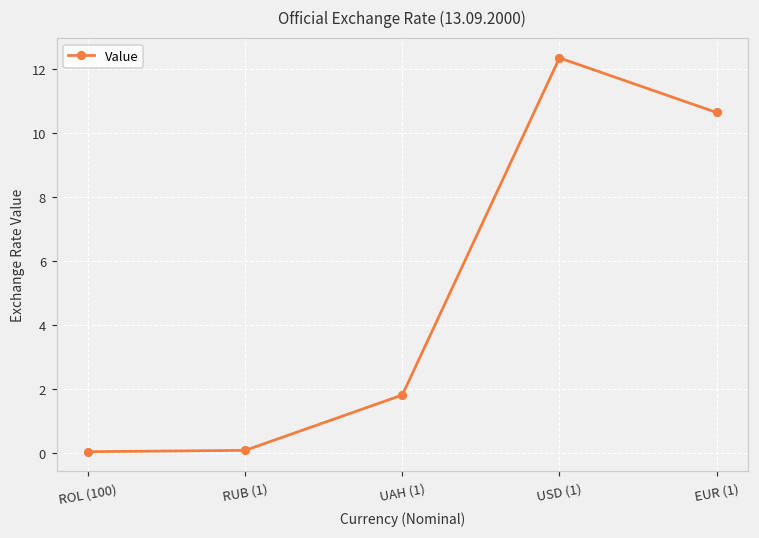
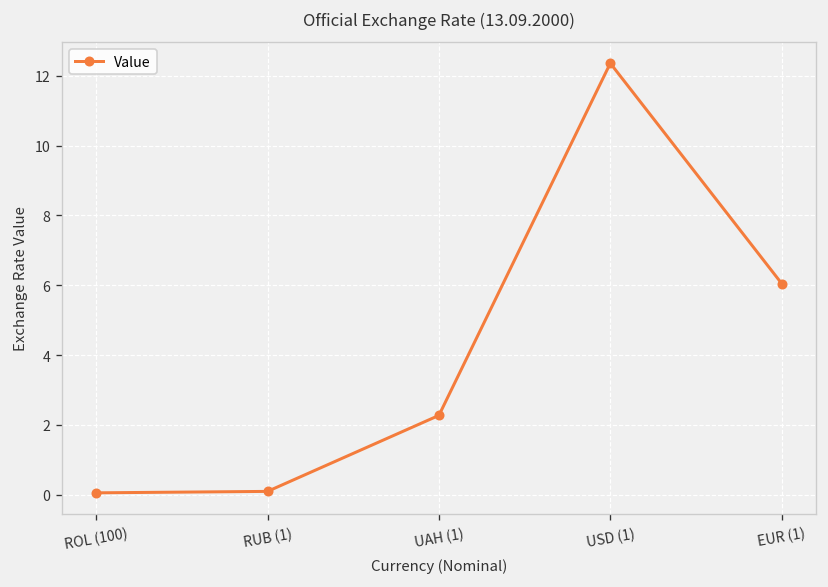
UAH (1): 1.8 -> 2.3
EUR (1): 10.7 -> 6.0
